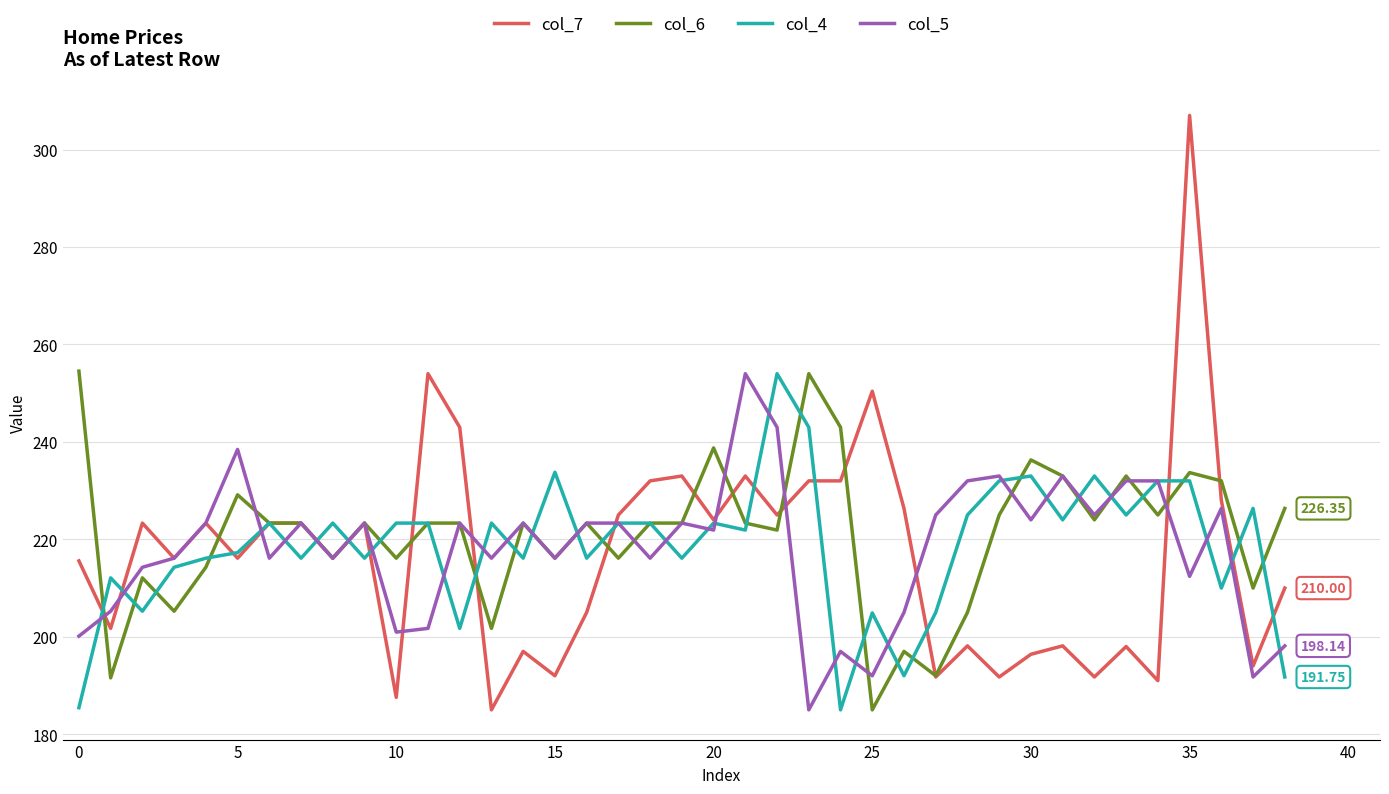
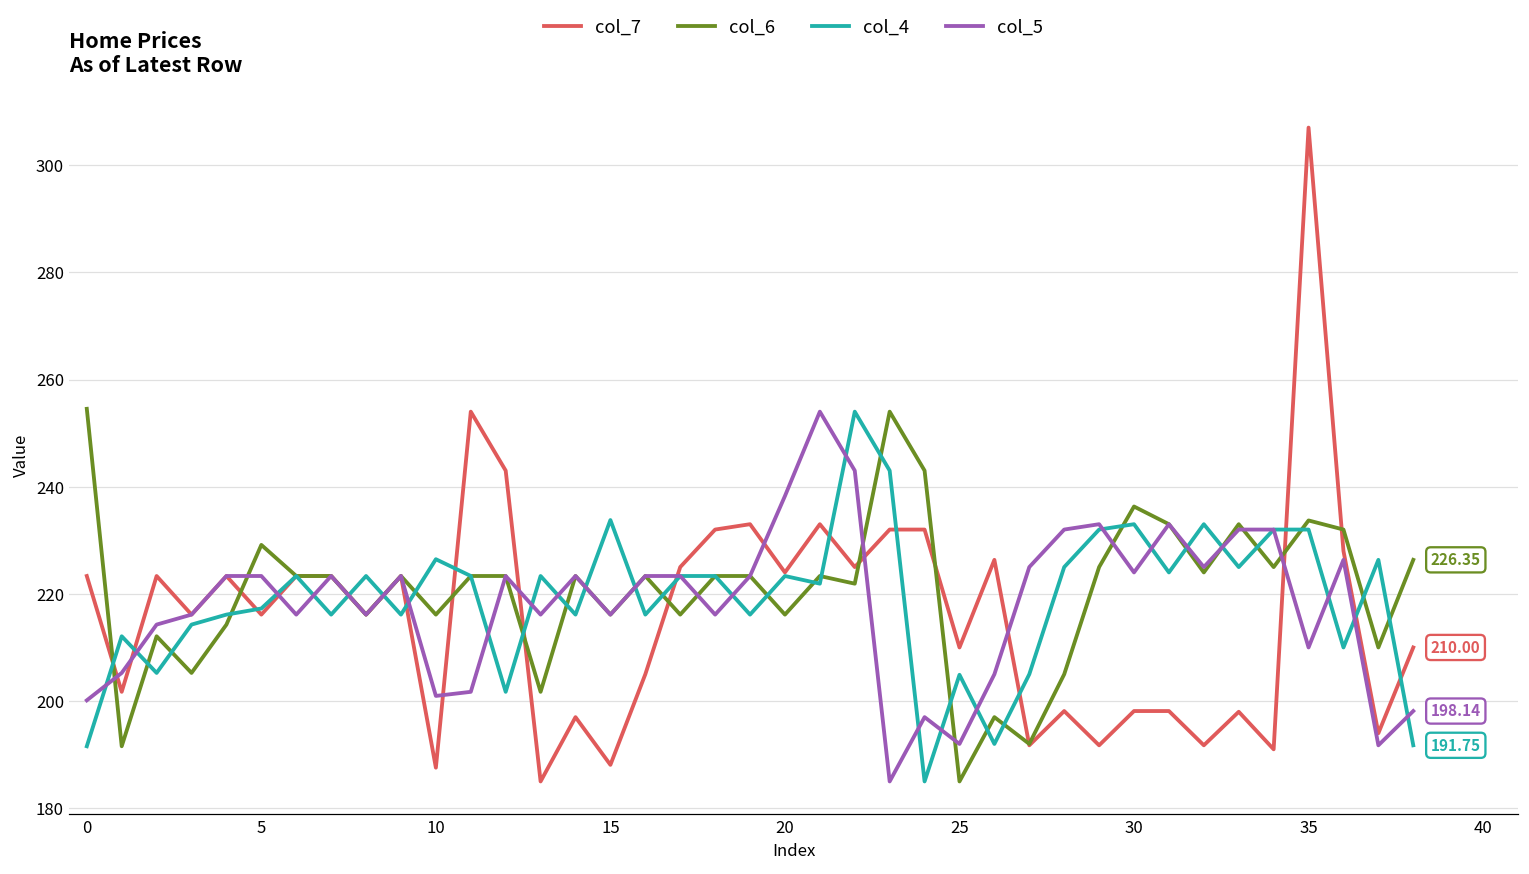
col_7, 0: 216 -> 223
col_4, 0: 185 -> 192
col_5, 5: 238 -> 223
col_4, 10: 223 -> 226
col_7, 15: 192 -> 188
col_6, 20: 239 -> 216
col_5, 20: 222 -> 238
col_7, 25: 250 -> 210
col_7, 30: 196 -> 198
col_5, 35: 212 -> 210
